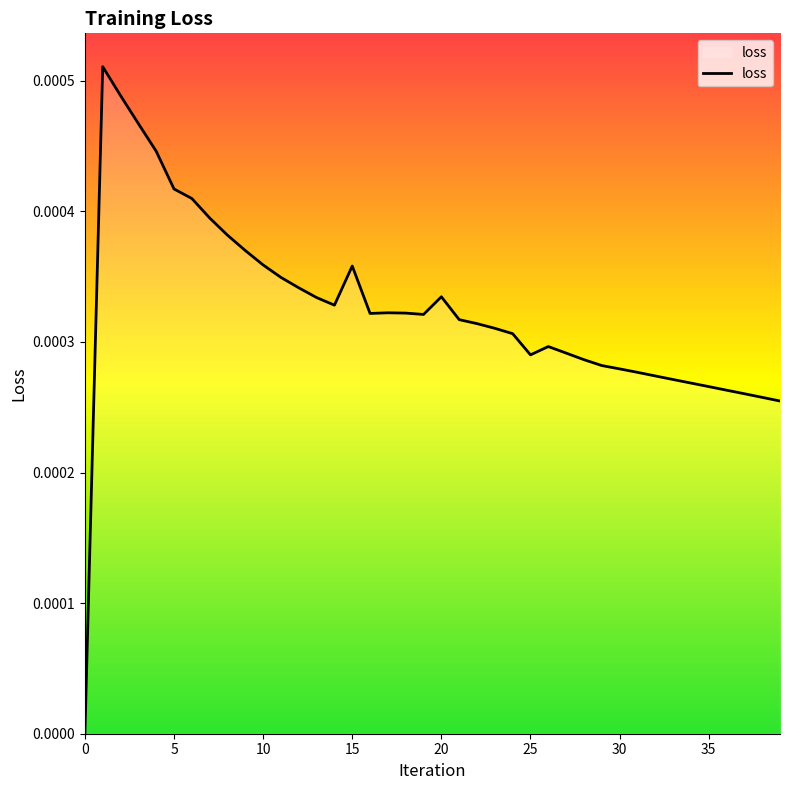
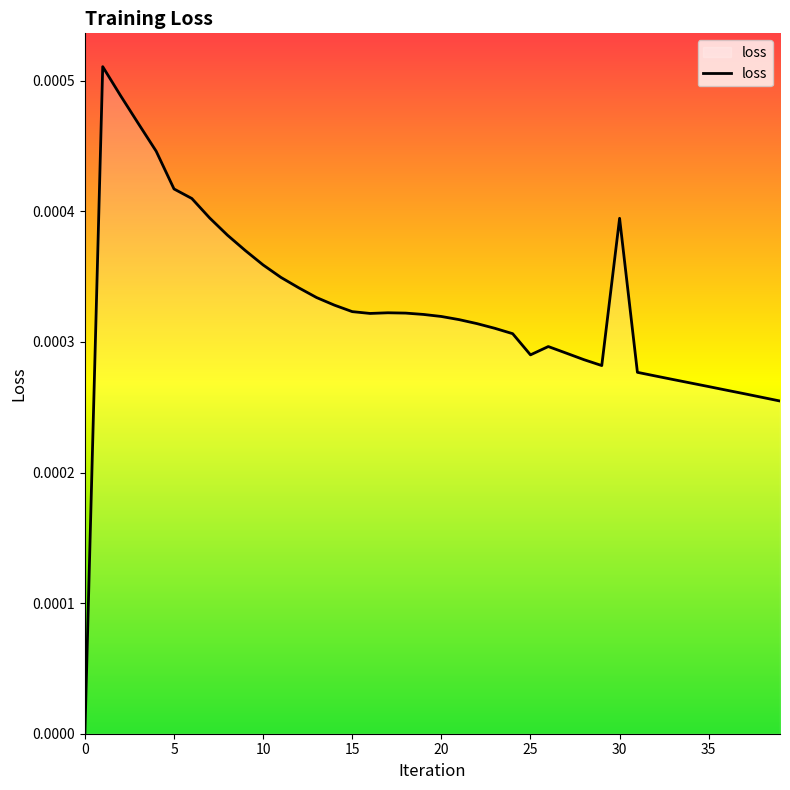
15: 0.000358 -> 0.000323
20: 0.000335 -> 0.000319
30: 0.000279 -> 0.000395
